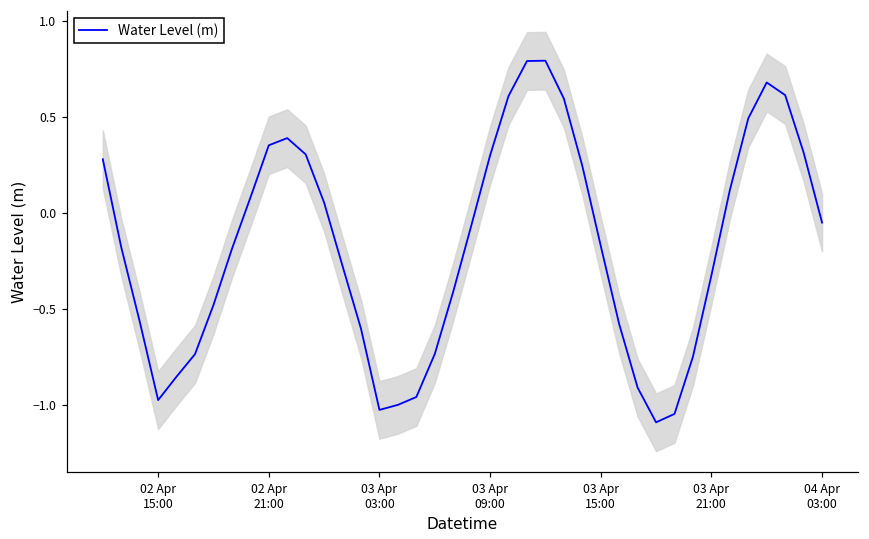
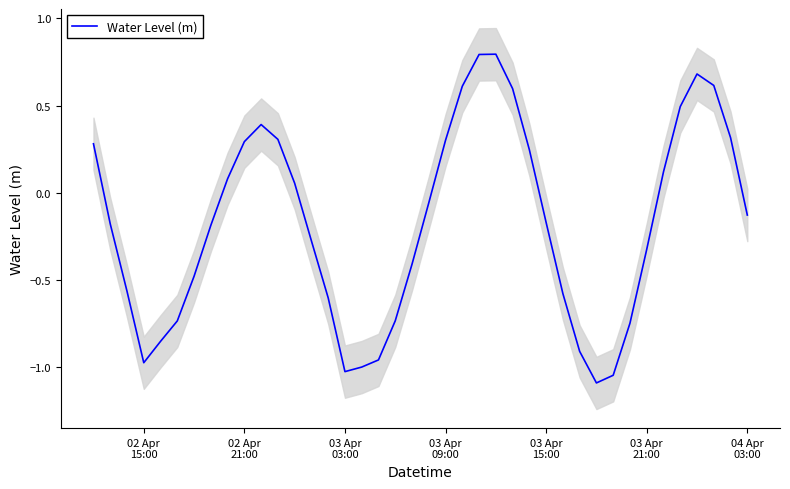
Water Level (m), 02 Apr 21:00: 0.35 -> 0.29
Water Level (m), 04 Apr 03:00: -0.05 -> -0.13
